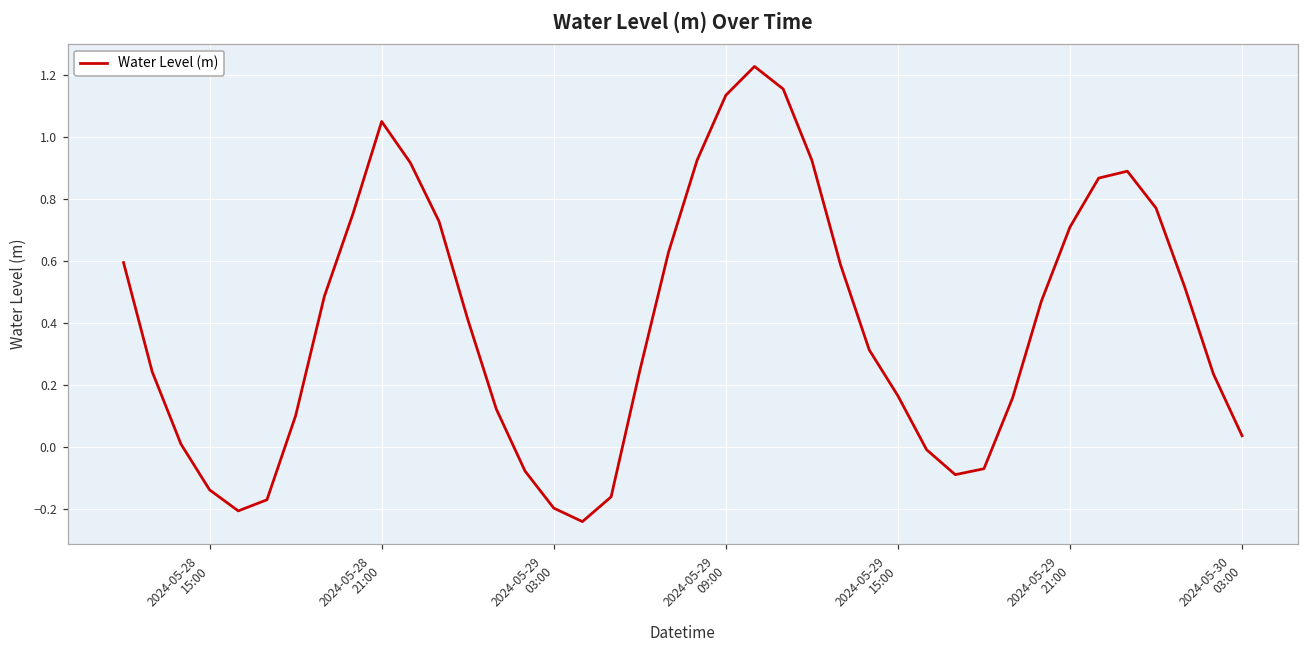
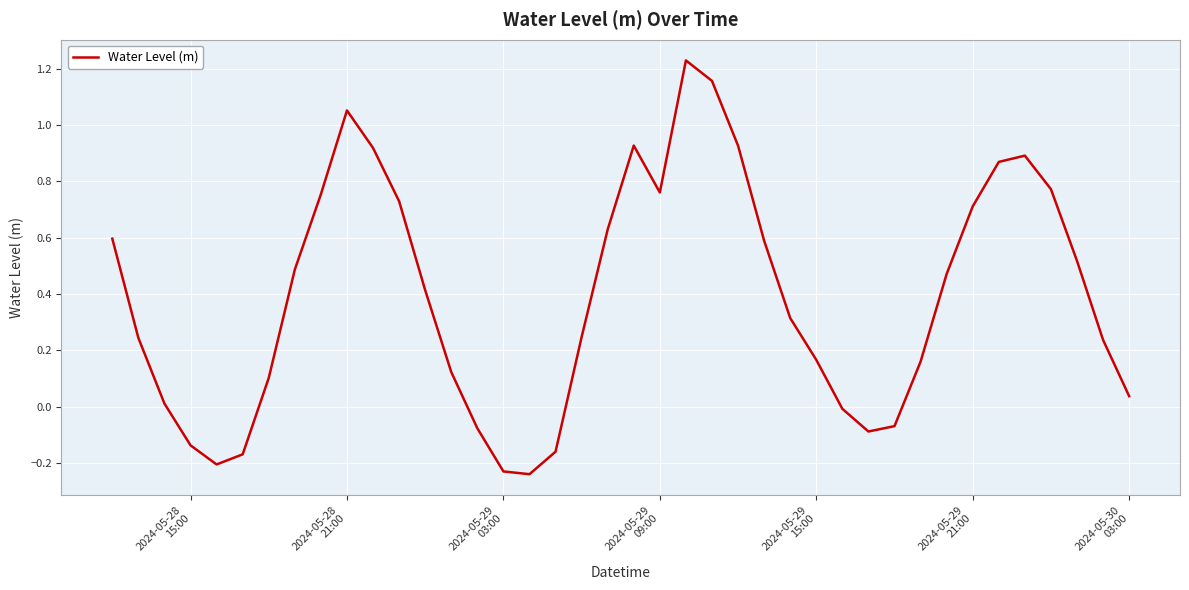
2024-05-29 03:00: -0.20 -> -0.23
2024-05-29 09:00: 1.14 -> 0.76
